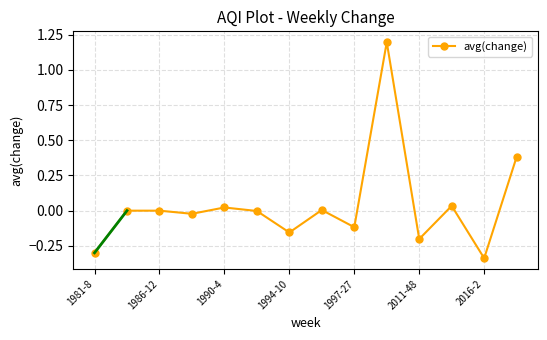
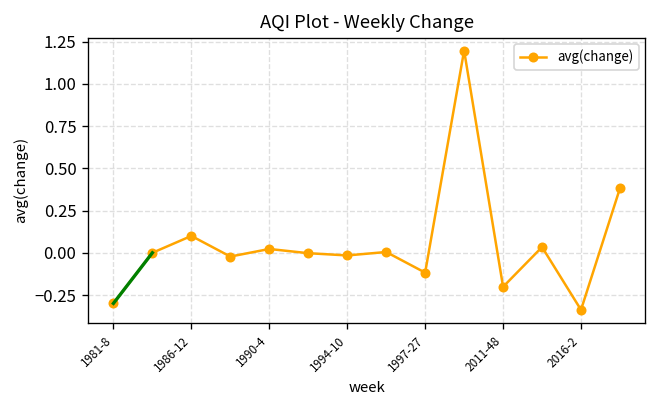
avg(change), 1986-12: 0.0 -> 0.1
avg(change), 1994-10: -0.16 -> -0.02
